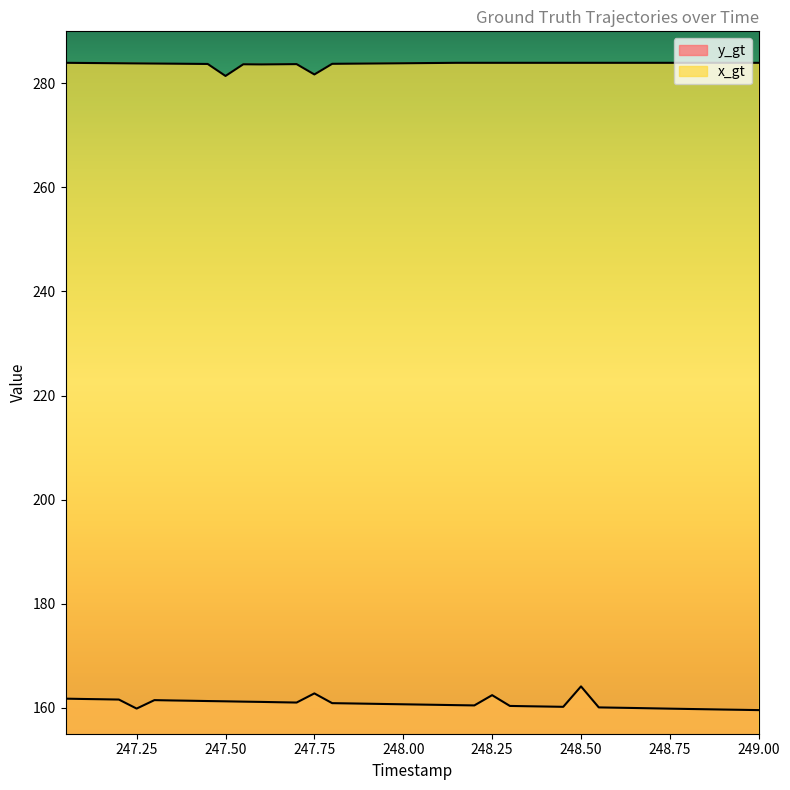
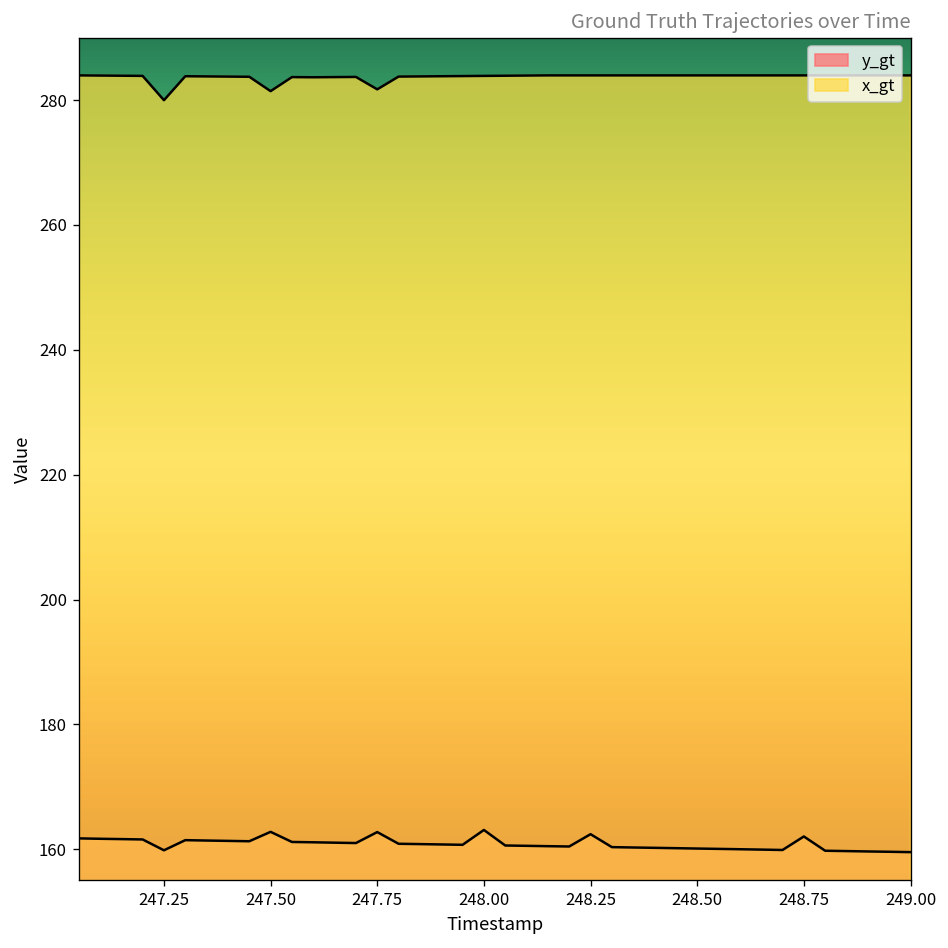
x_gt, 247.25: 284 -> 280
y_gt, 247.50: 161 -> 163
y_gt, 248.00: 161 -> 163
y_gt, 248.50: 164 -> 160
y_gt, 248.75: 160 -> 162
